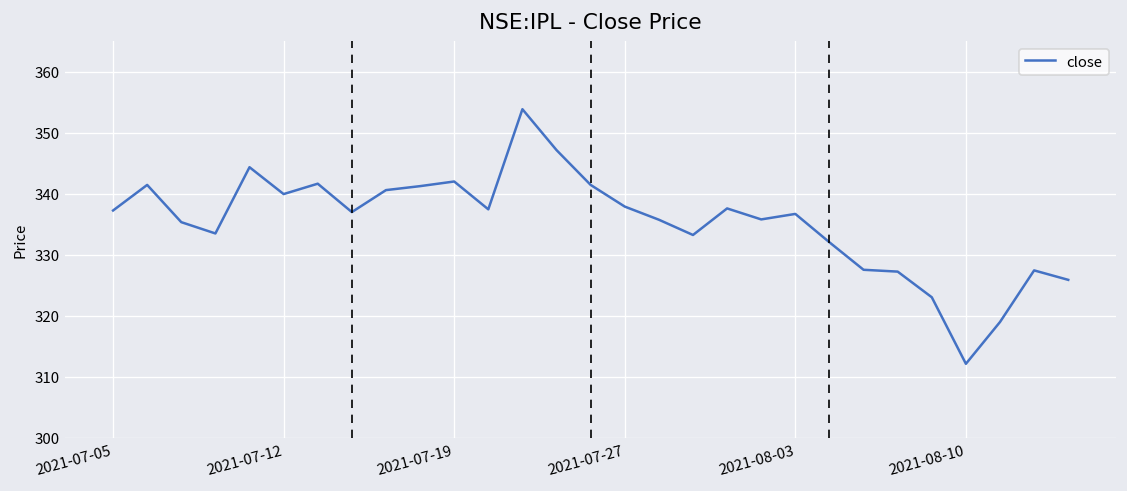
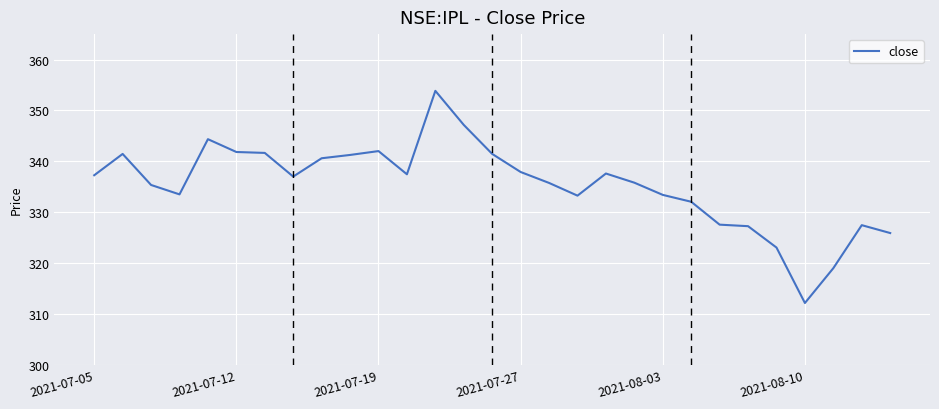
2021-07-12: 340 -> 342
2021-08-03: 337 -> 333
